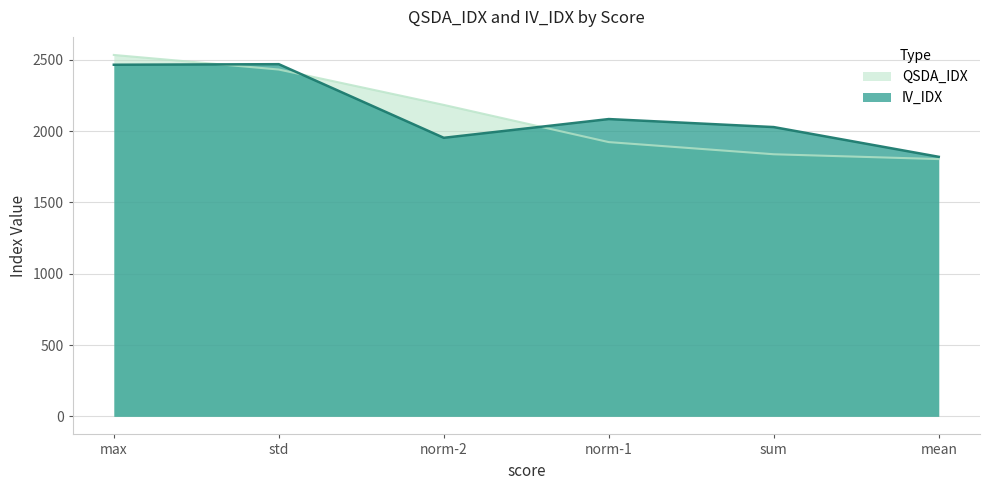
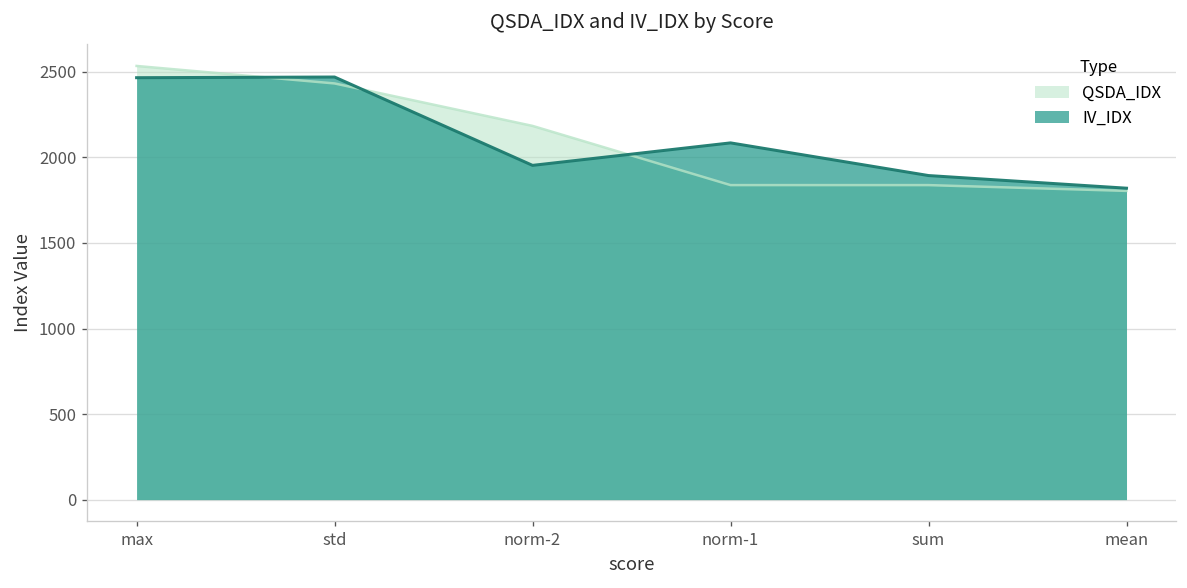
QSDA_IDX, norm-1: 1920 -> 1840
IV_IDX, sum: 2030 -> 1890
